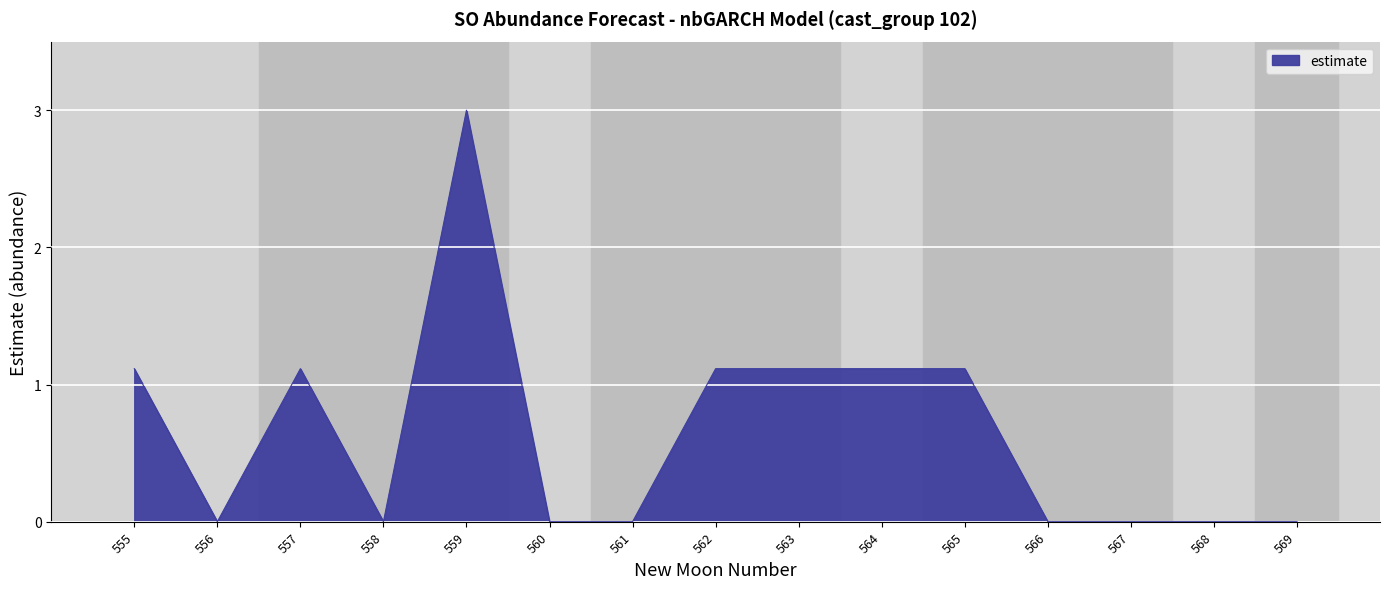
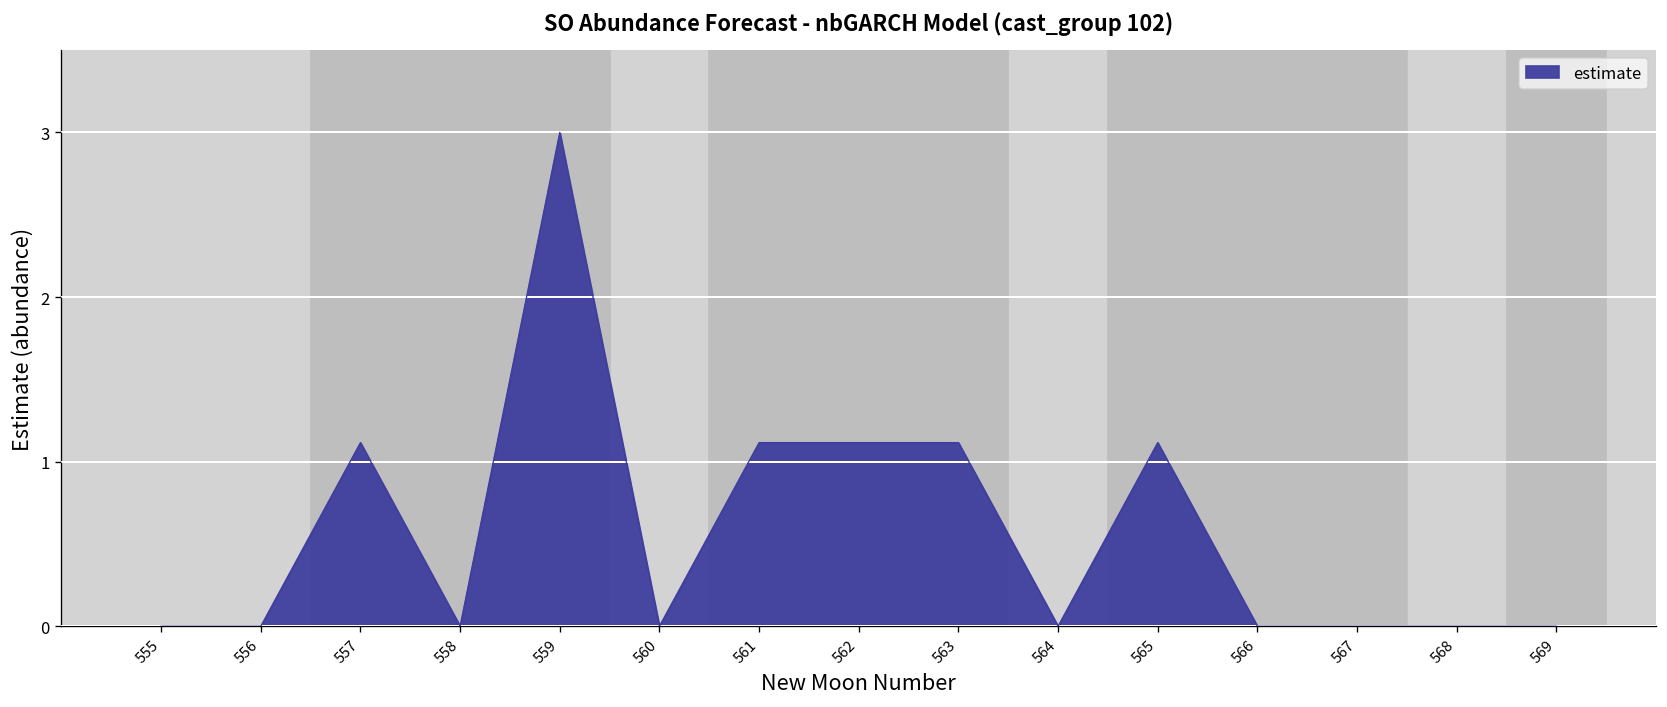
555: 1.12 -> 0.00
561: 0.00 -> 1.12
564: 1.12 -> 0.00
